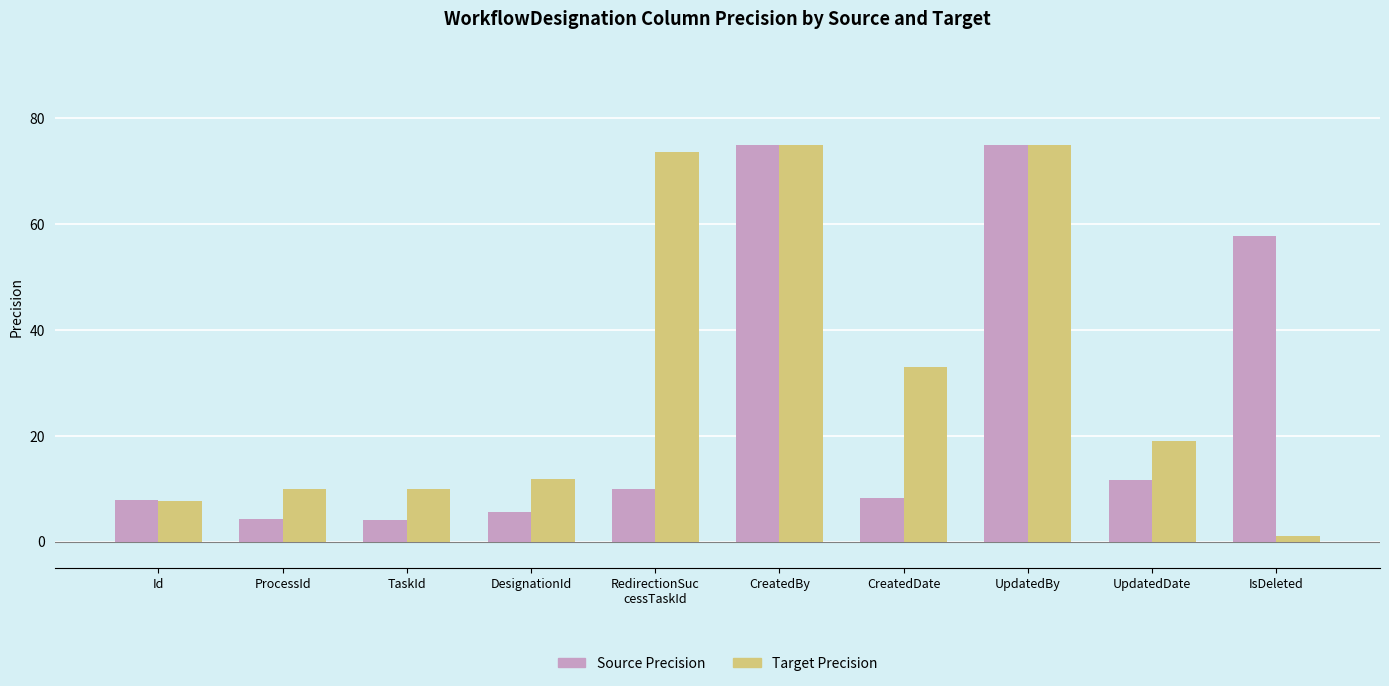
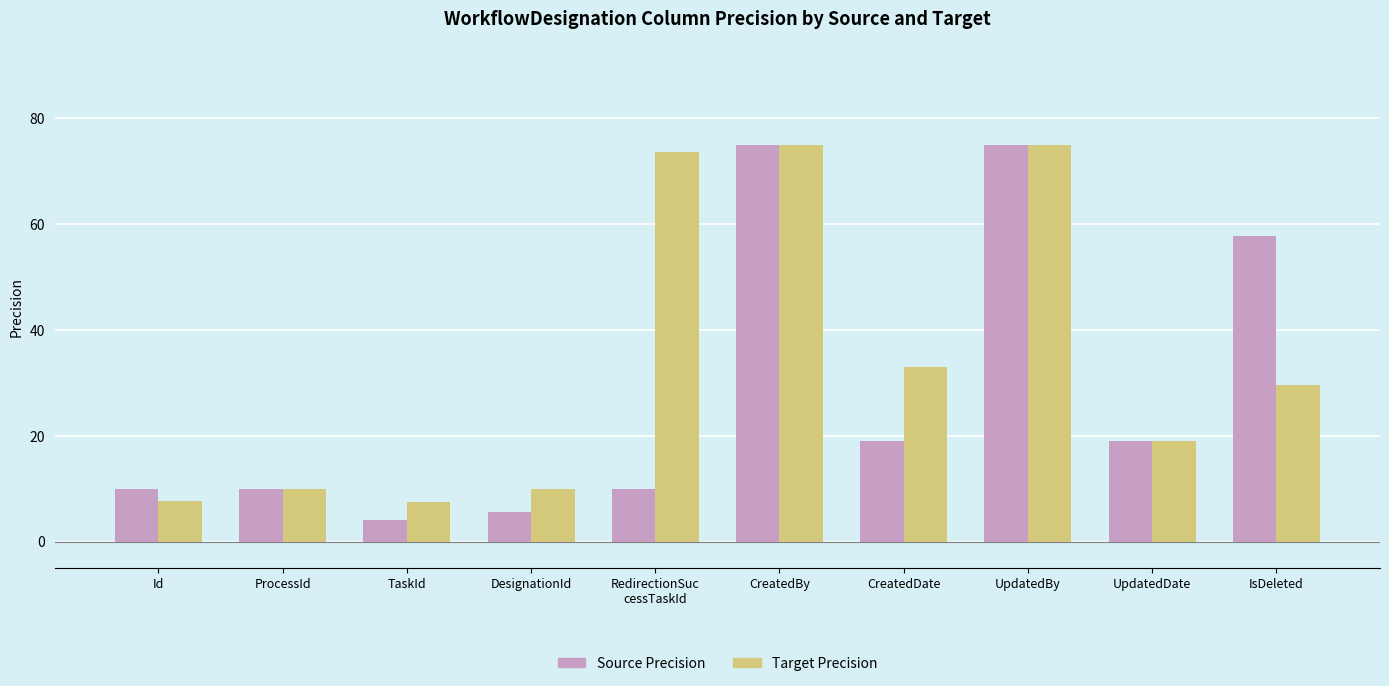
Source Precision, Id: 8 -> 10
Source Precision, ProcessId: 4 -> 10
Target Precision, TaskId: 10 -> 8
Target Precision, DesignationId: 12 -> 10
Source Precision, CreatedDate: 8 -> 19
Source Precision, UpdatedDate: 12 -> 19
Target Precision, IsDeleted: 1 -> 30
